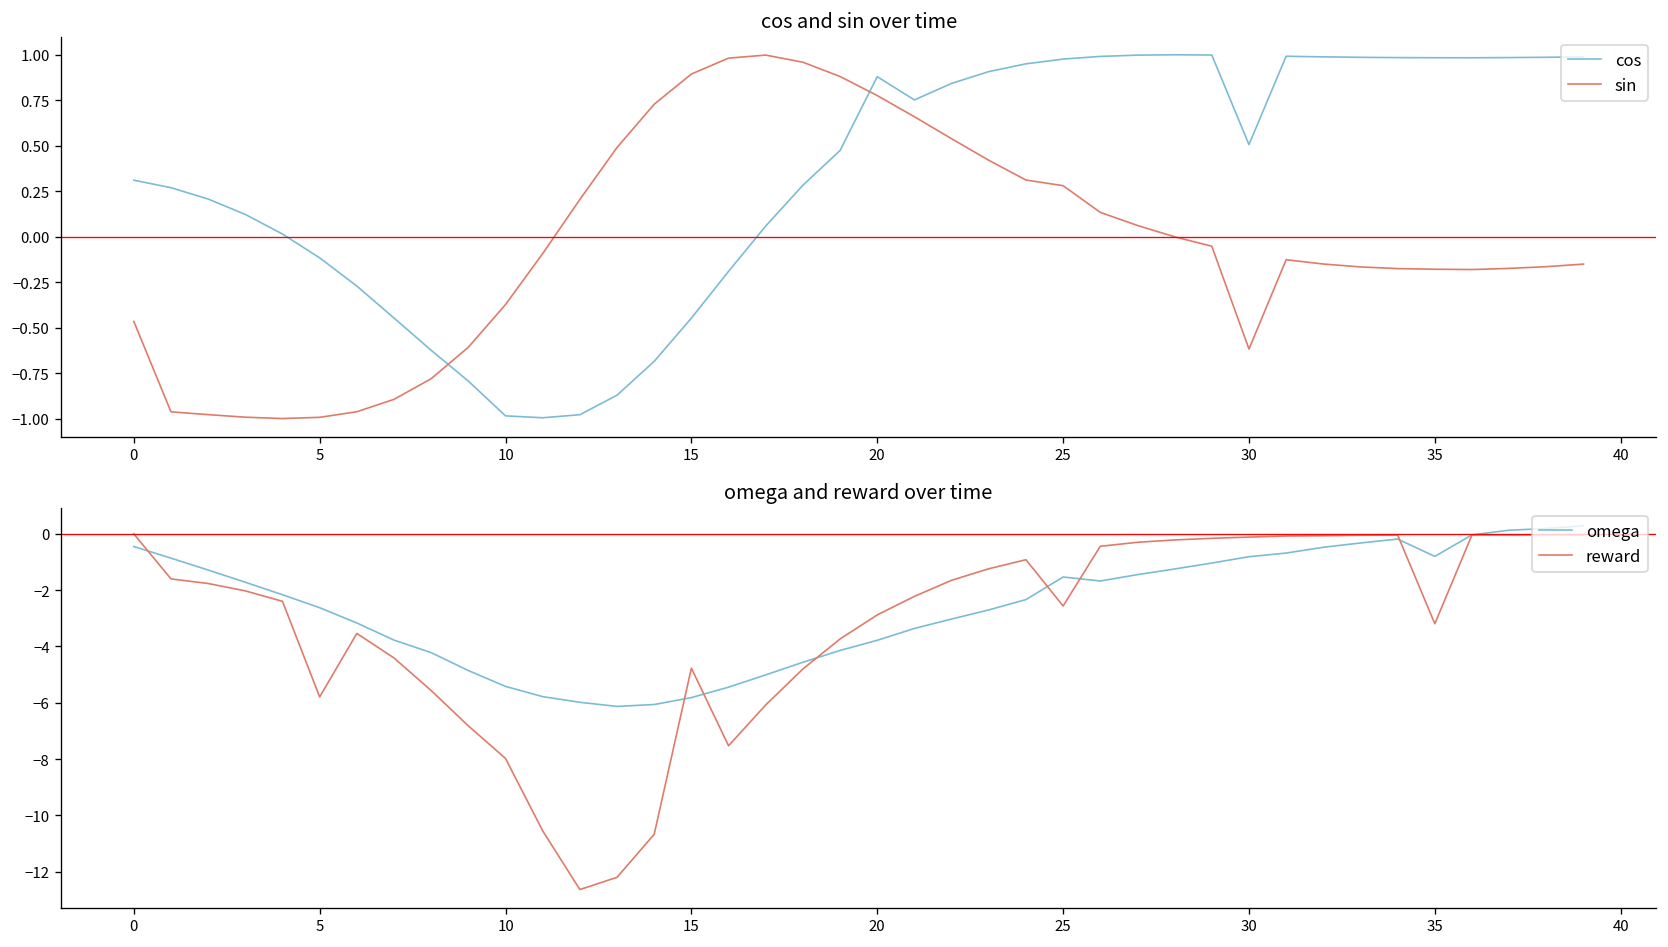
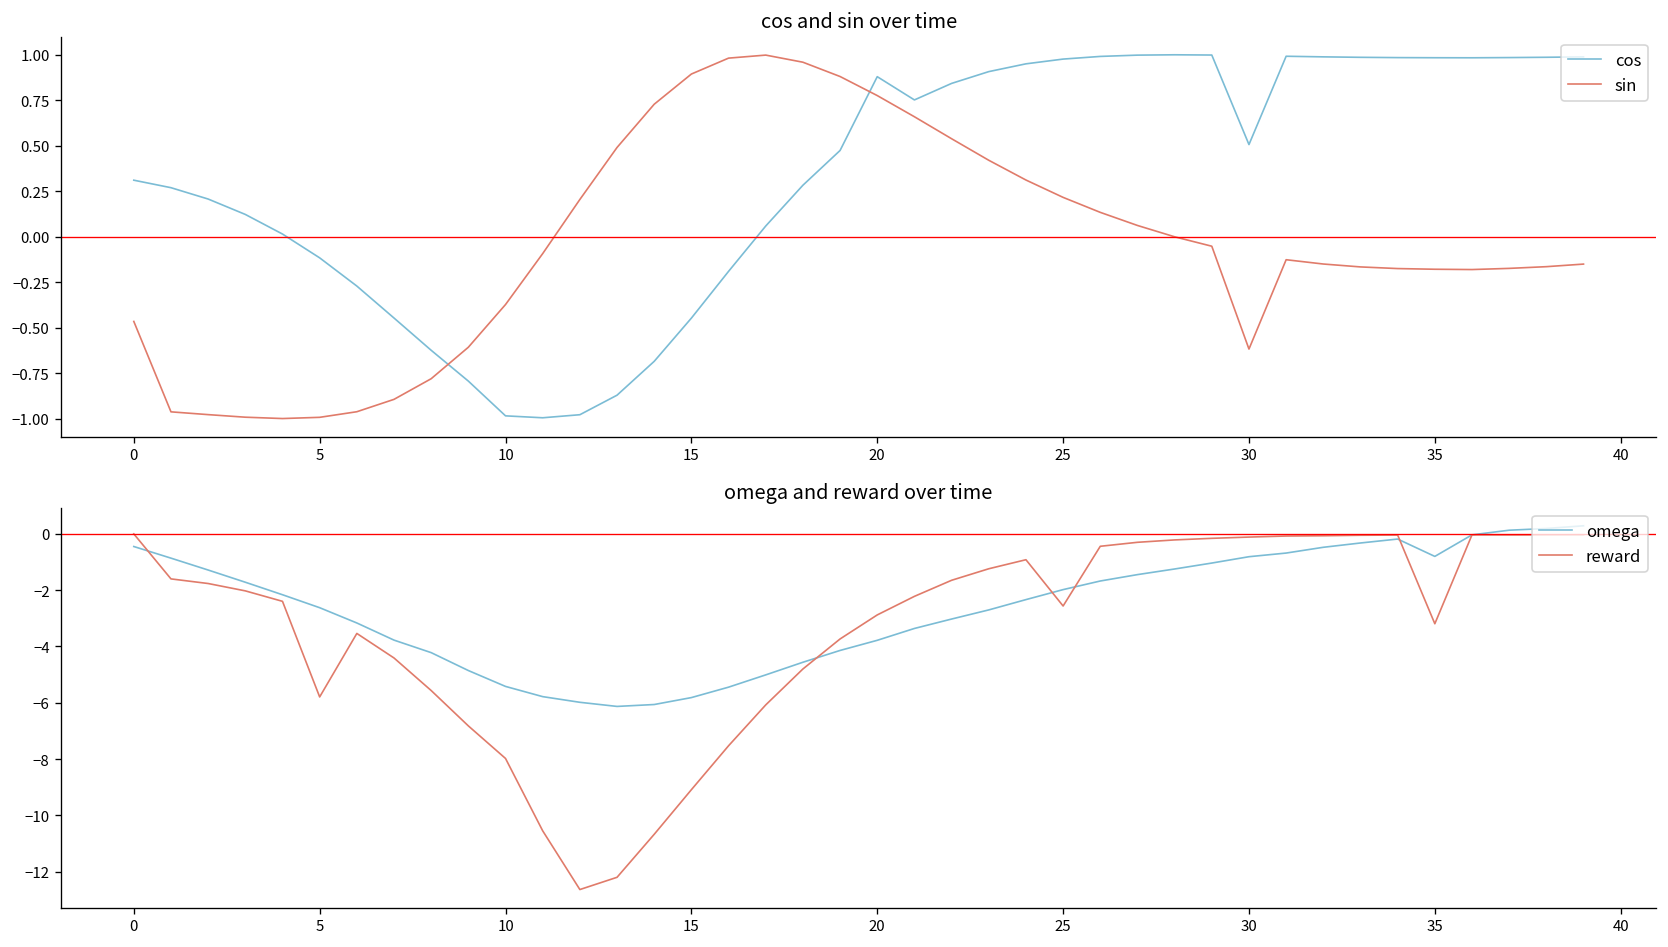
cos and sin over time, sin, 25: 0.28 -> 0.22
omega and reward over time, reward, 15: -4.8 -> -9.1
omega and reward over time, omega, 25: -1.5 -> -2.0
